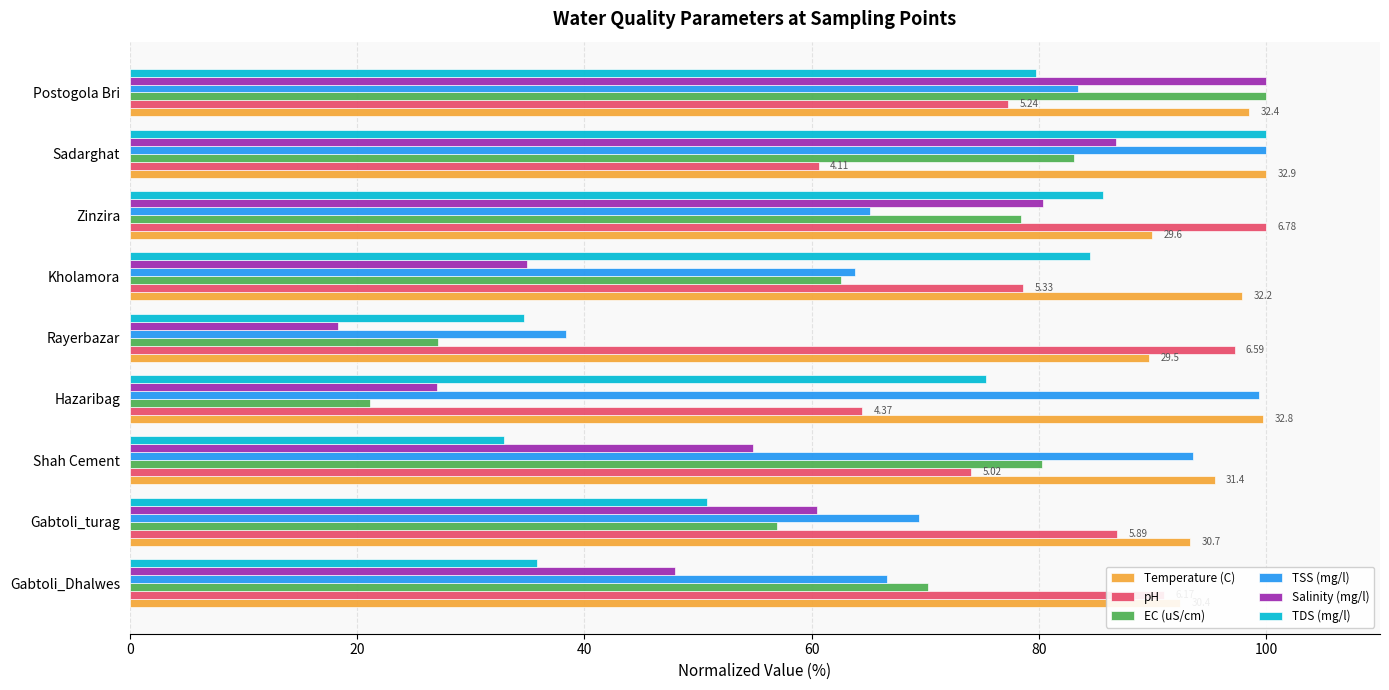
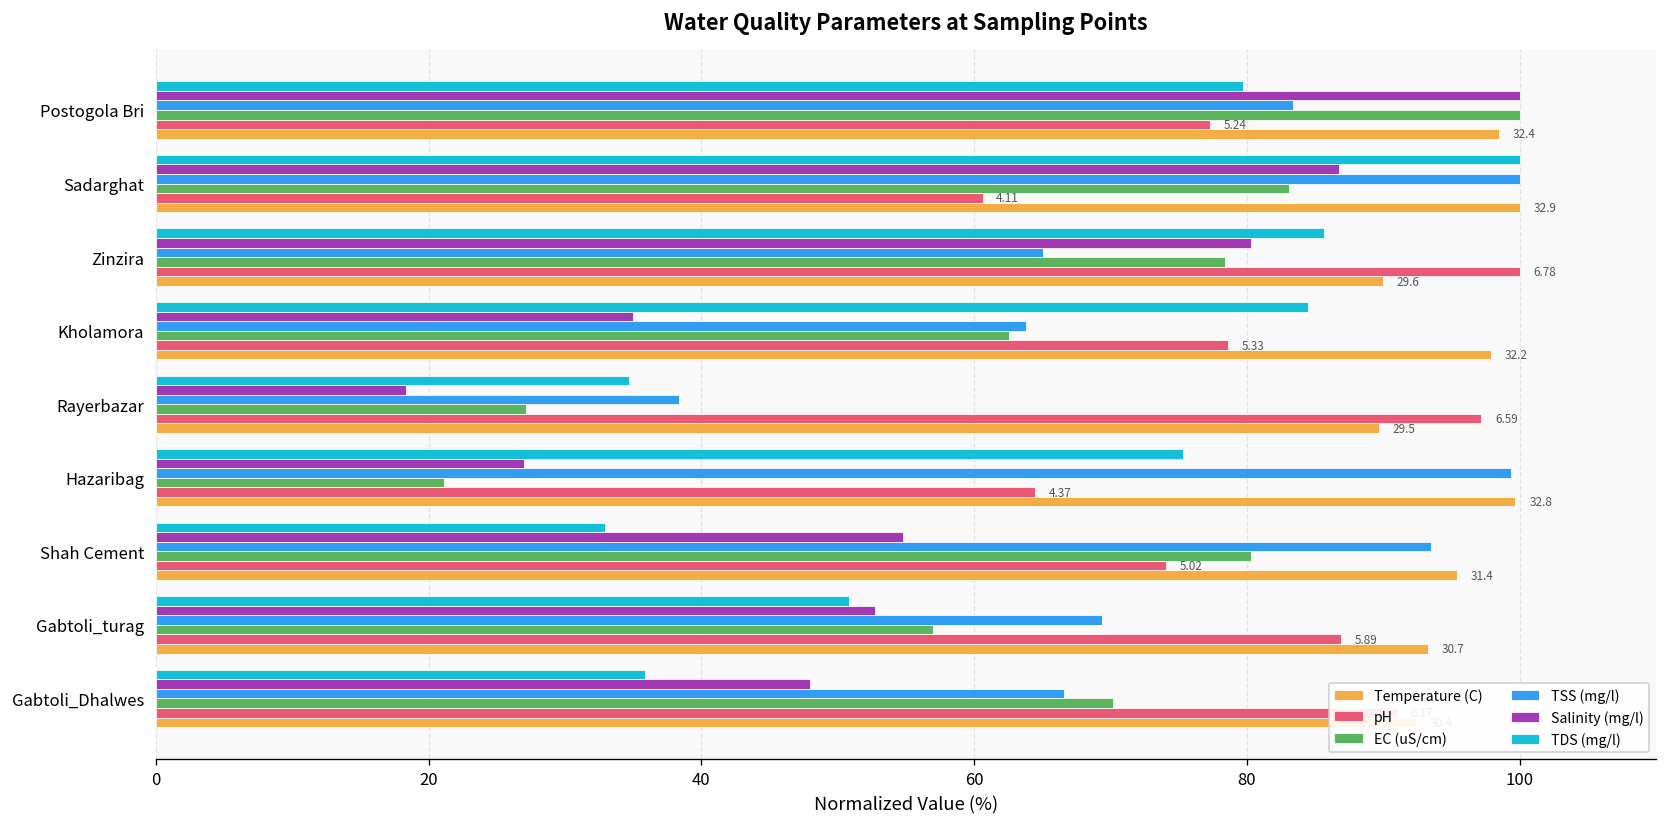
Salinity (mg/l), Gabtoli_turag: 60.4 -> 52.7
